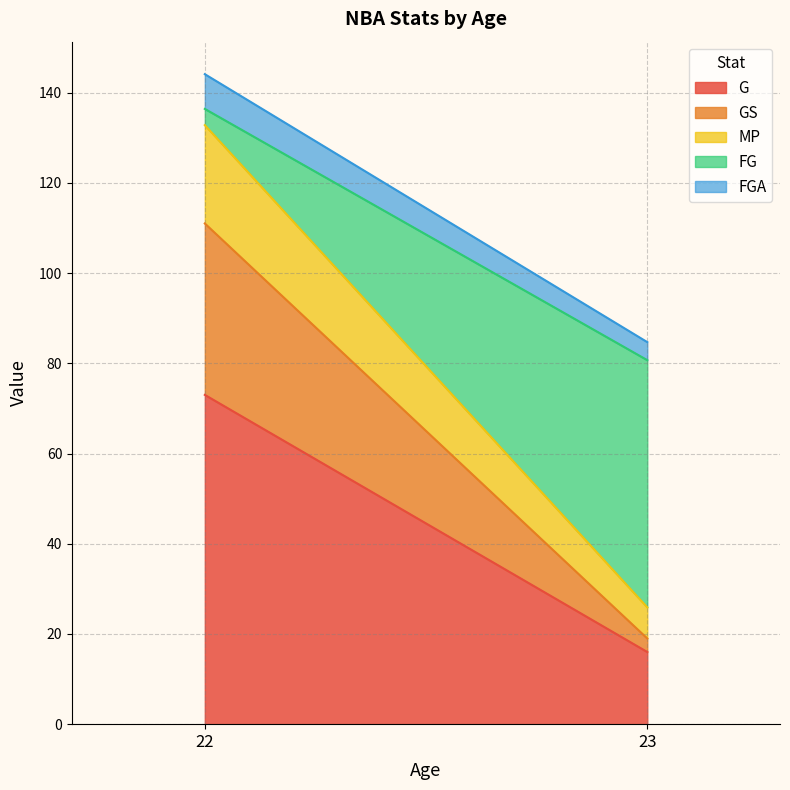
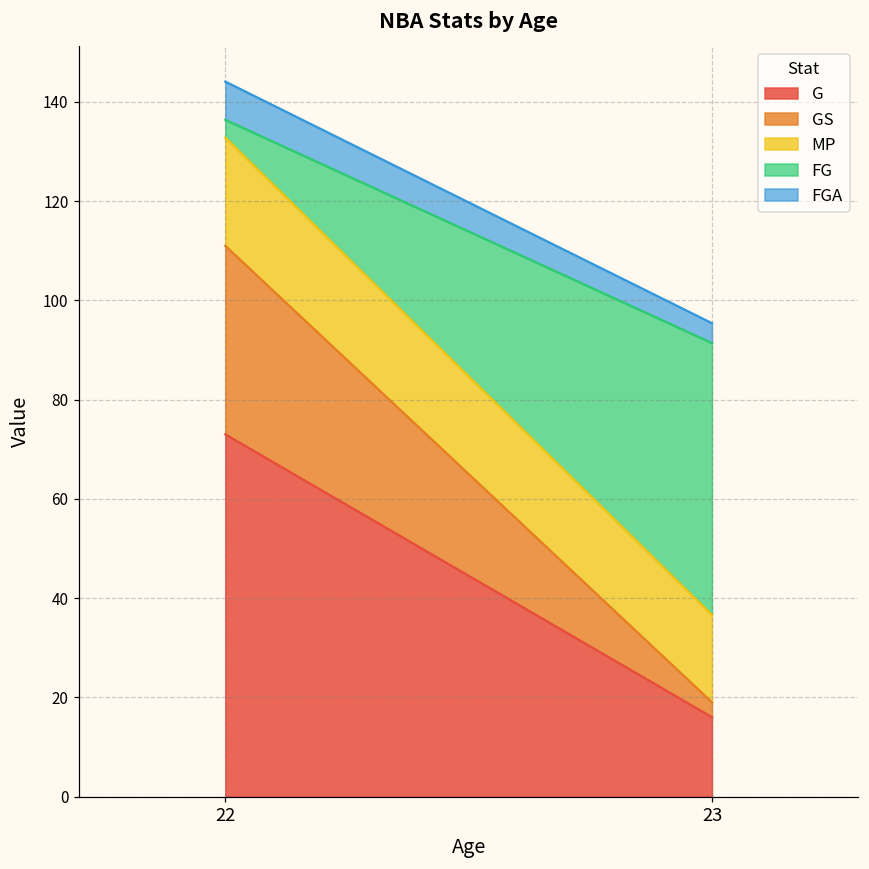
MP, 23: 7 -> 18
